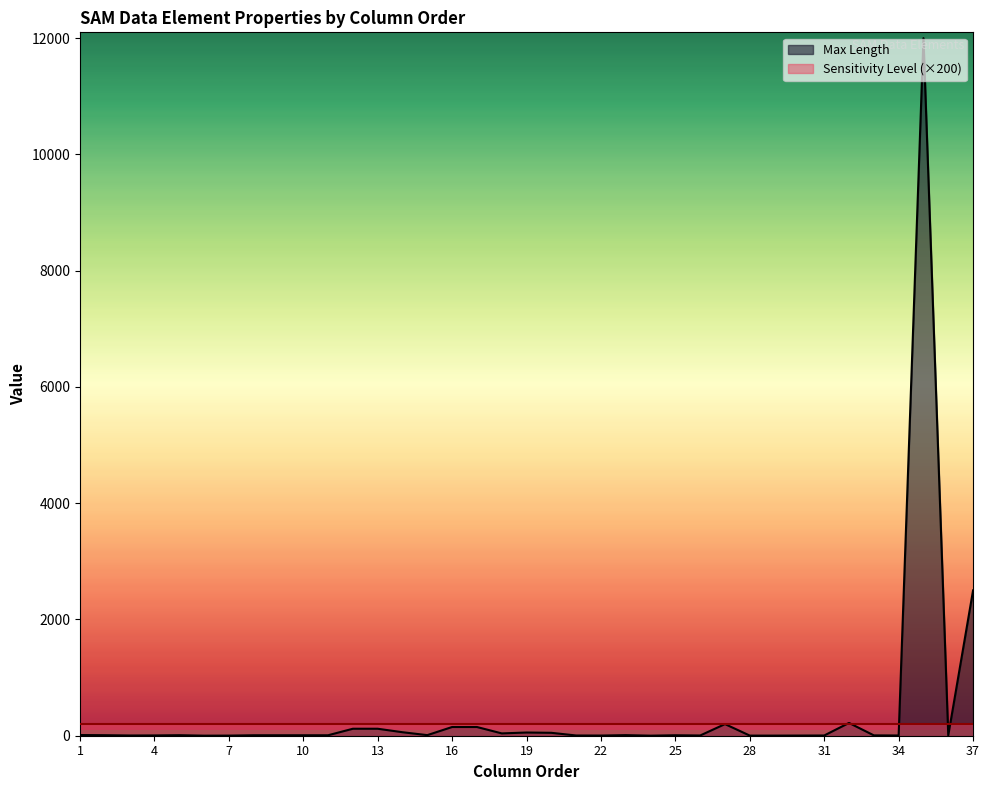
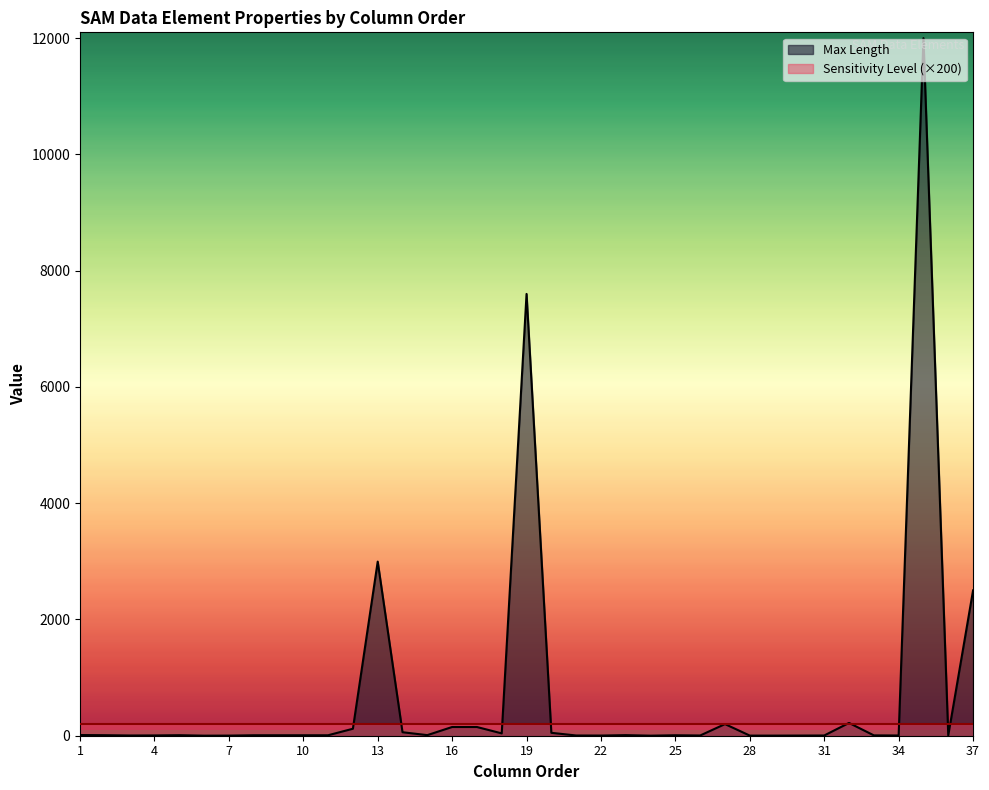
Max Length, 13: 100 -> 3000
Max Length, 19: 100 -> 7600
